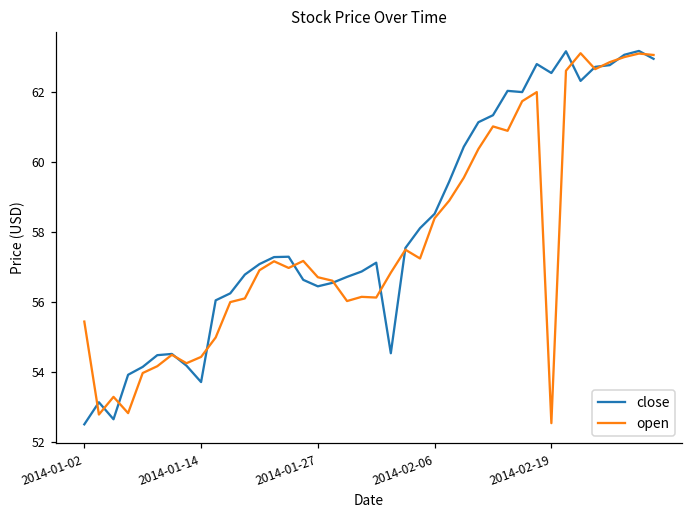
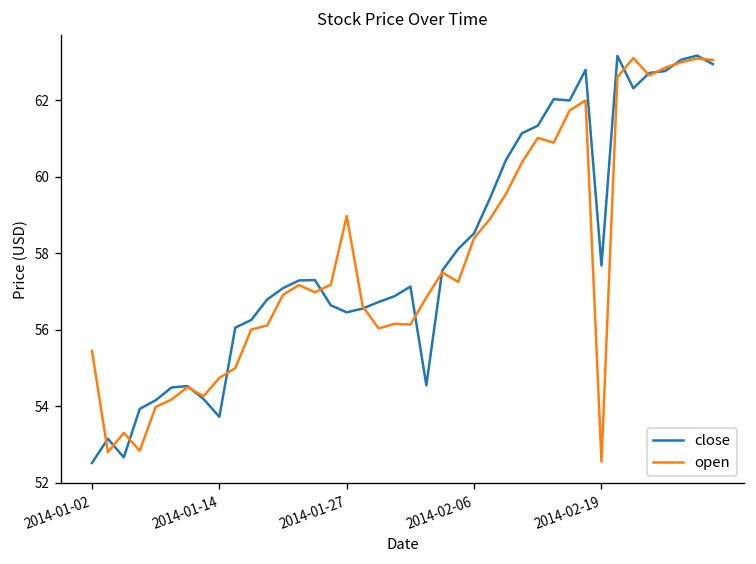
open, 2014-01-14: 54.4 -> 54.7
open, 2014-01-27: 56.7 -> 59.0
close, 2014-02-19: 62.5 -> 57.7
